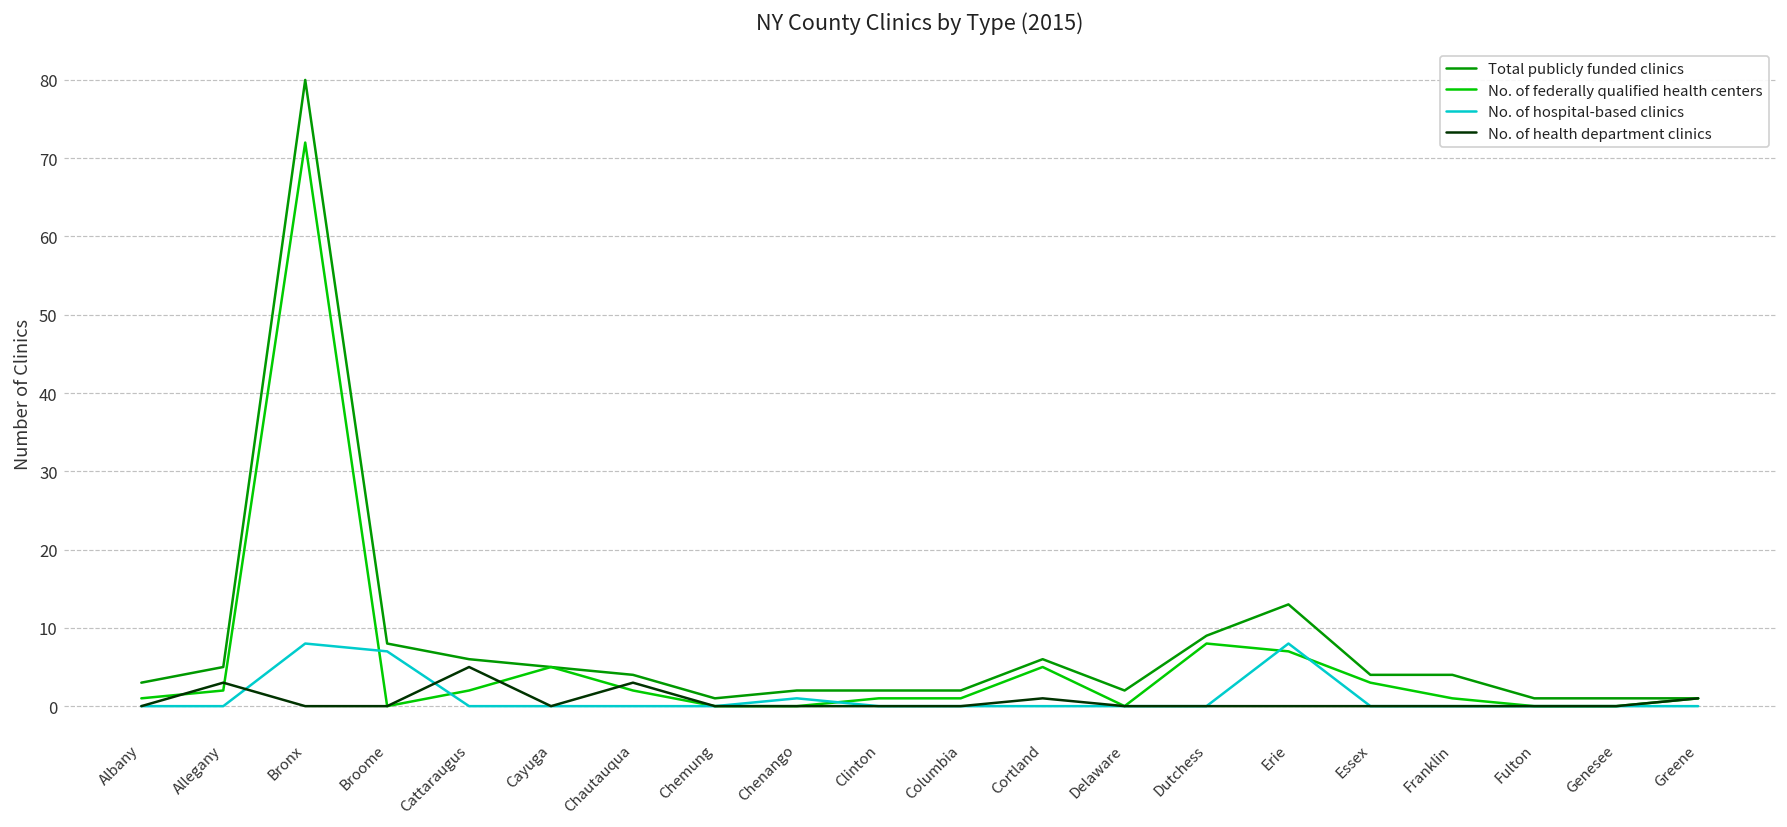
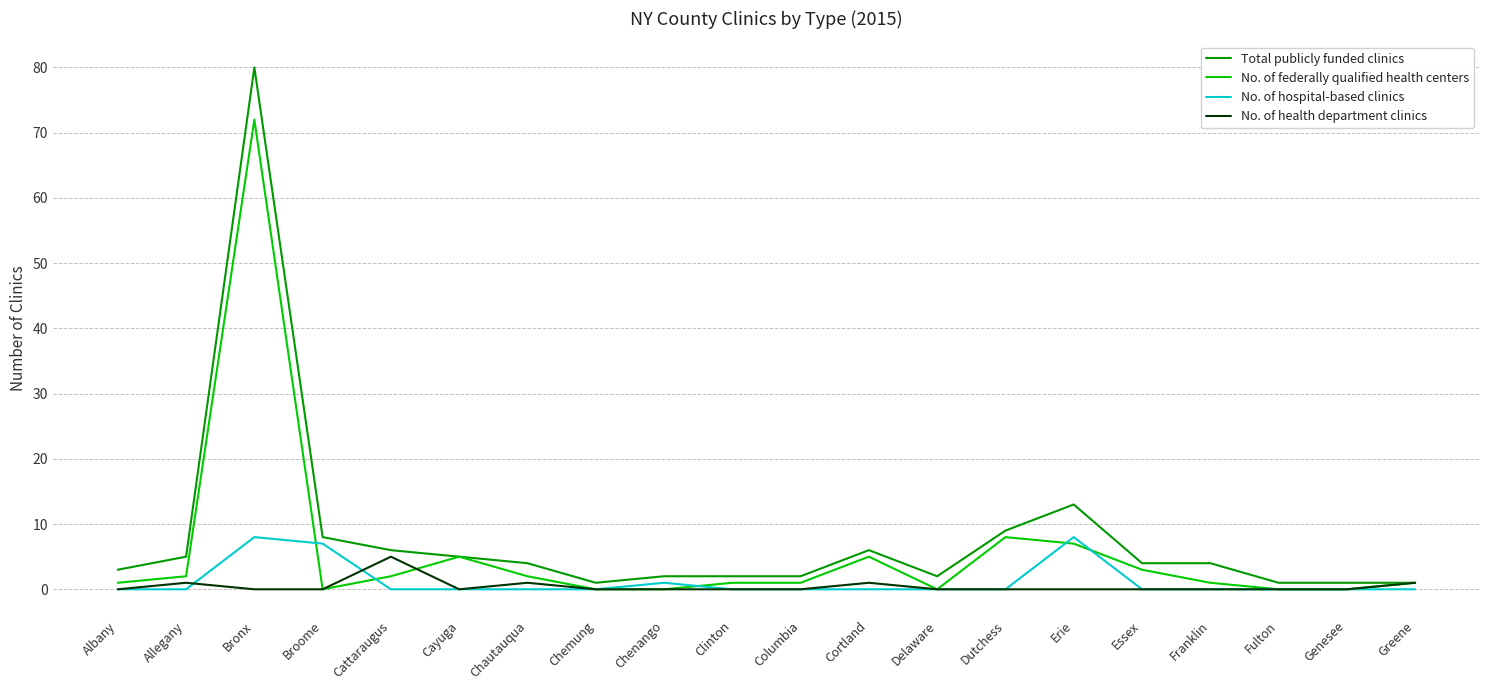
No. of health department clinics, Allegany: 3 -> 1
No. of health department clinics, Chautauqua: 3 -> 1
